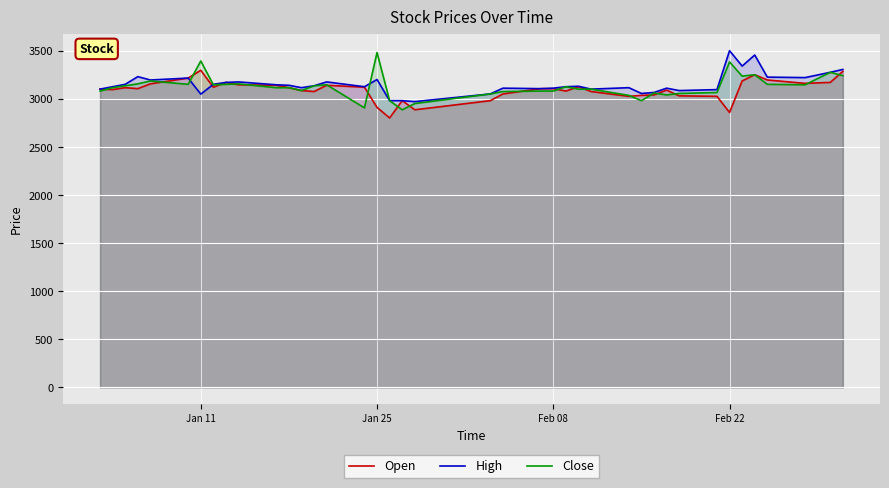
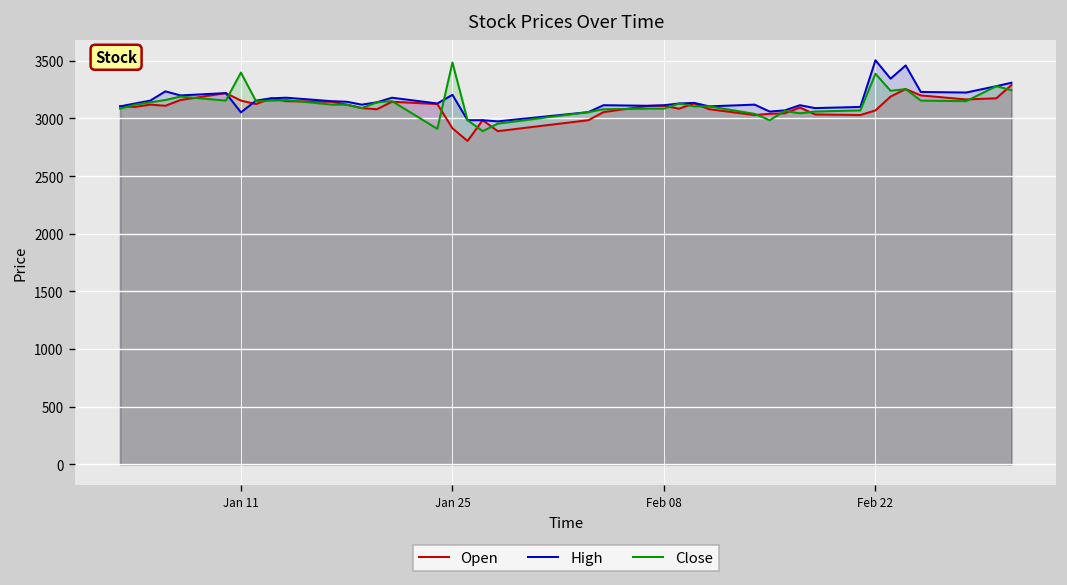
Open, Jan 11: 3300 -> 3200
Open, Feb 22: 2900 -> 3100
